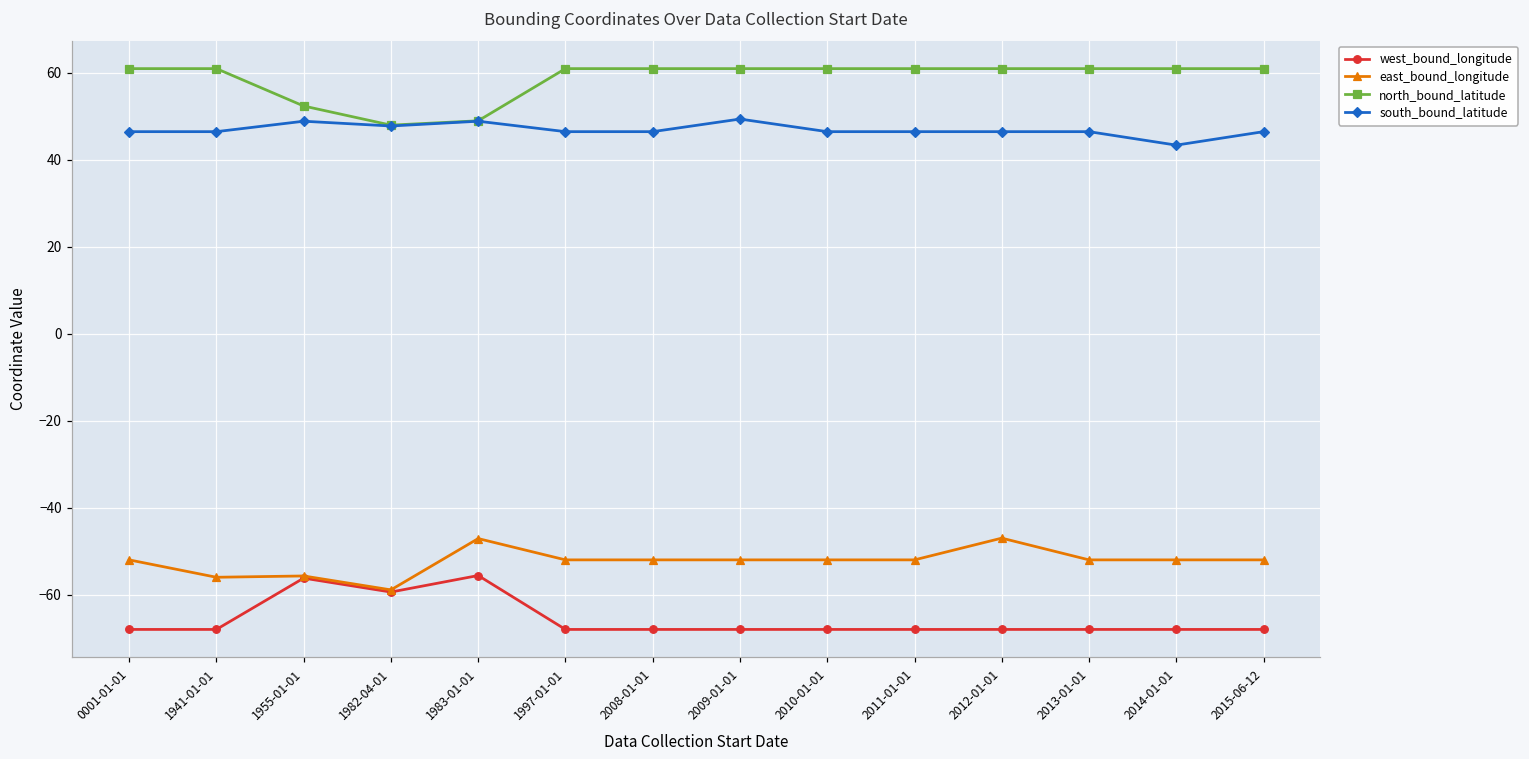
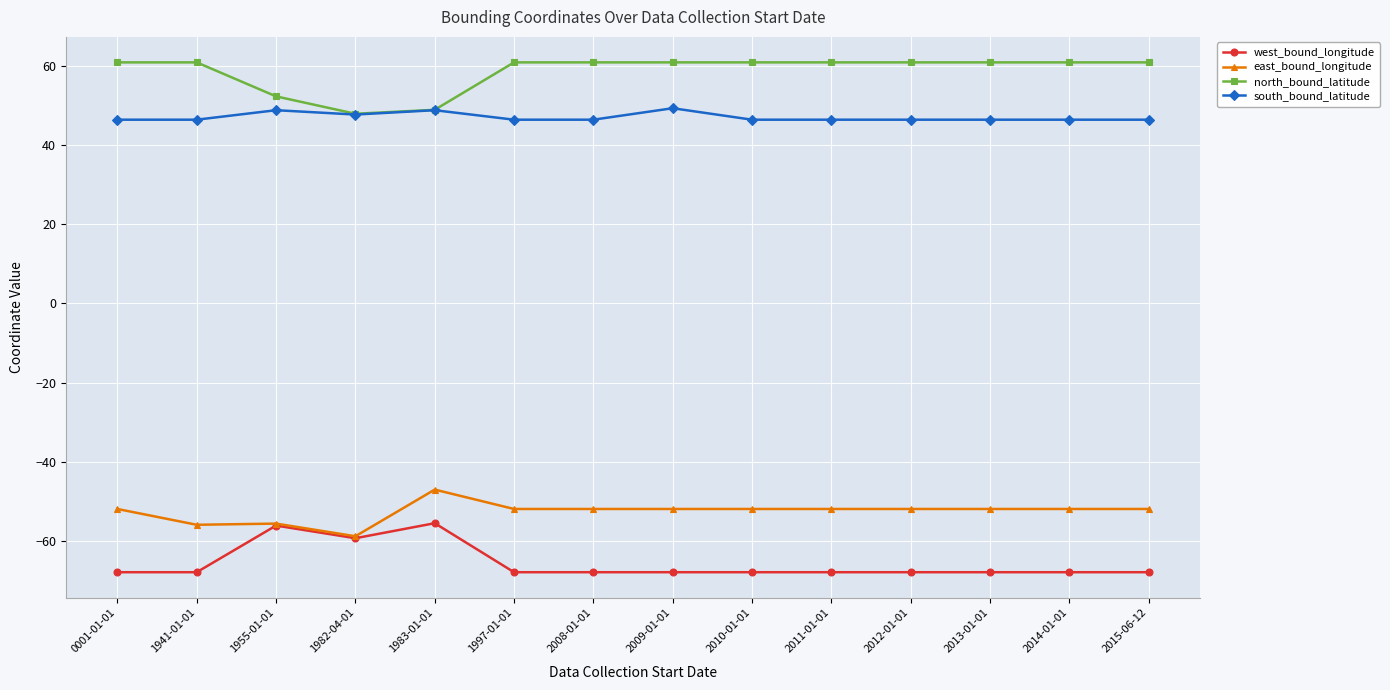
east_bound_longitude, 2012-01-01: -47 -> -52
south_bound_latitude, 2014-01-01: 43 -> 47
